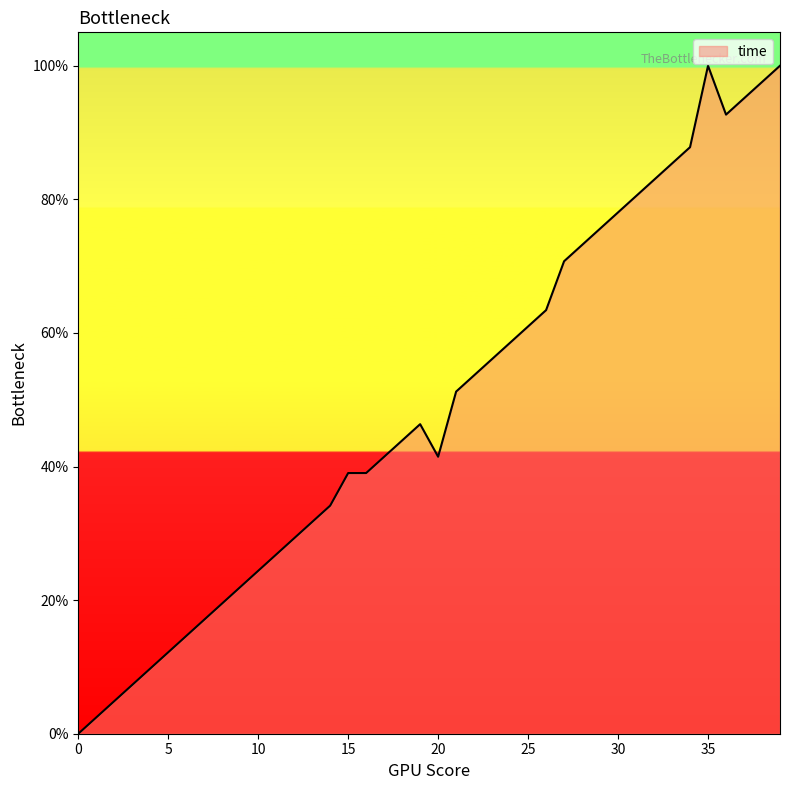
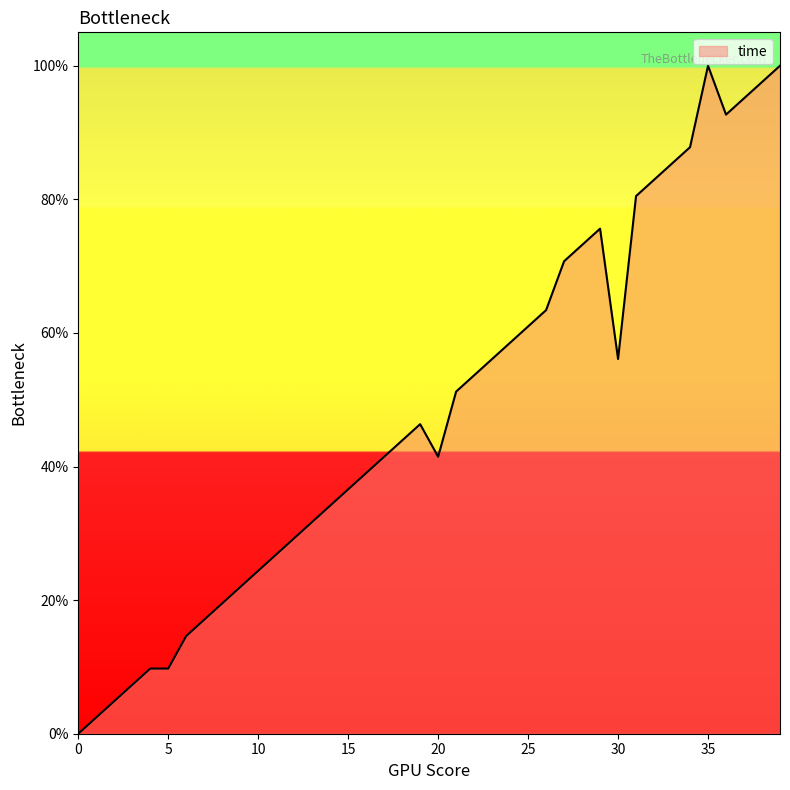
5: 12% -> 10%
15: 39% -> 37%
30: 78% -> 56%
